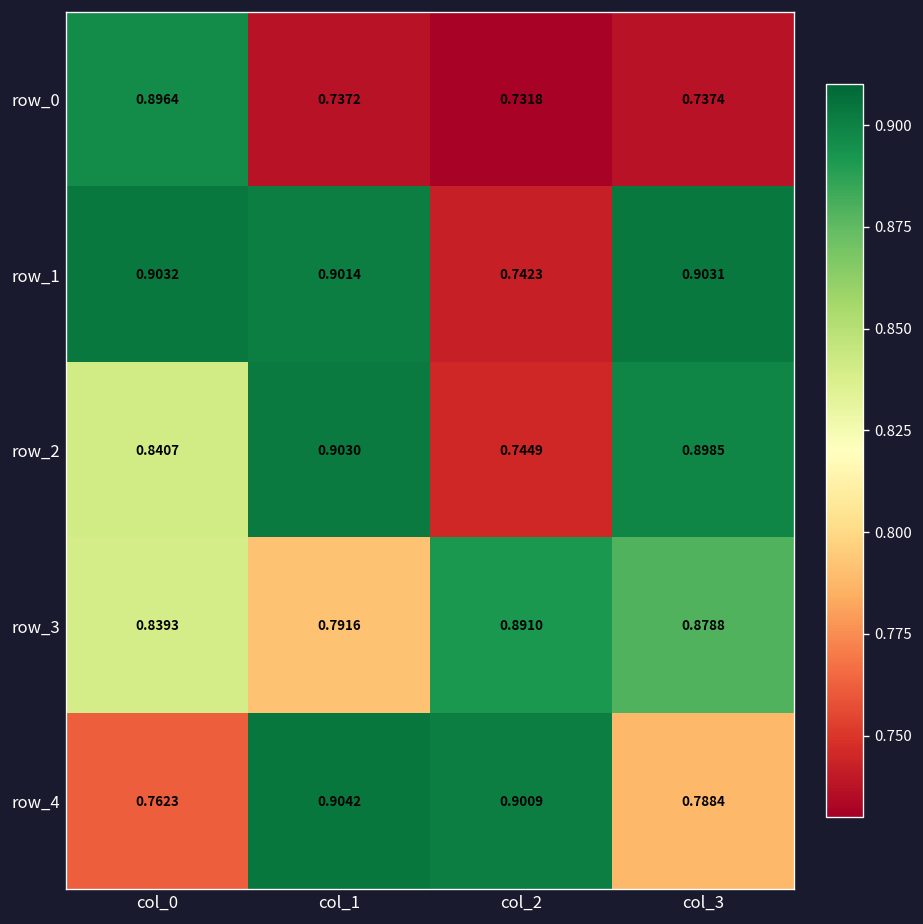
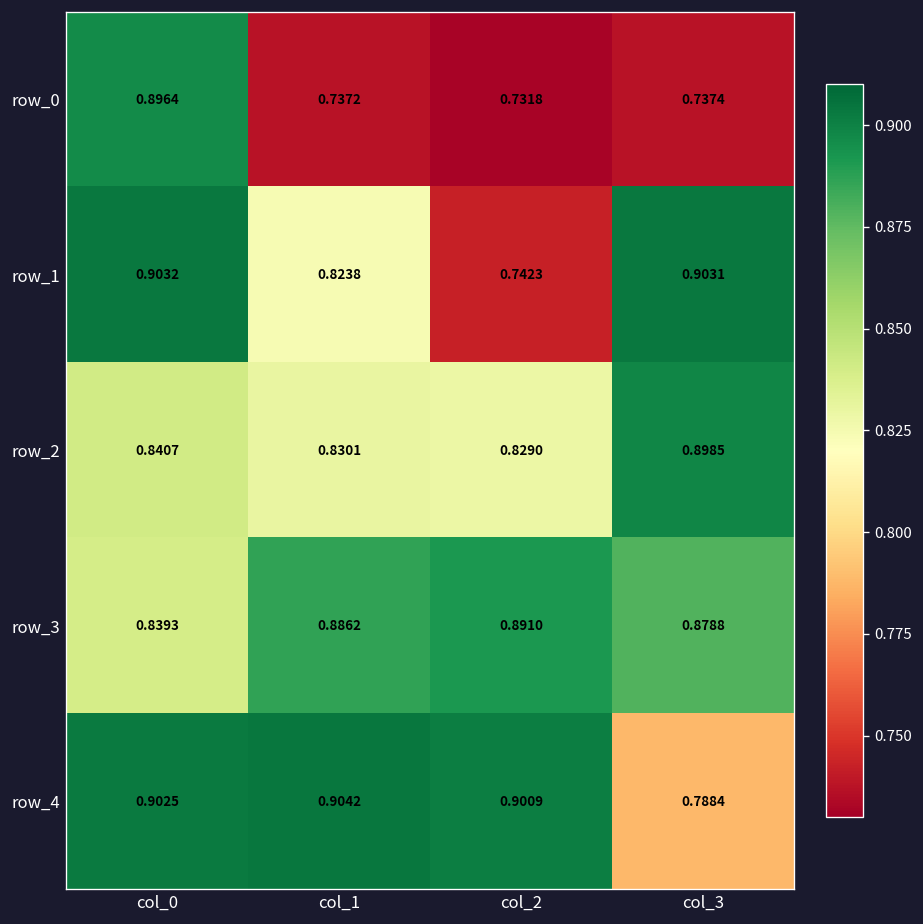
row_1, col_1: 0.9014 -> 0.8238
row_2, col_1: 0.9030 -> 0.8301
row_2, col_2: 0.7449 -> 0.8290
row_3, col_1: 0.7916 -> 0.8862
row_4, col_0: 0.7623 -> 0.9025
